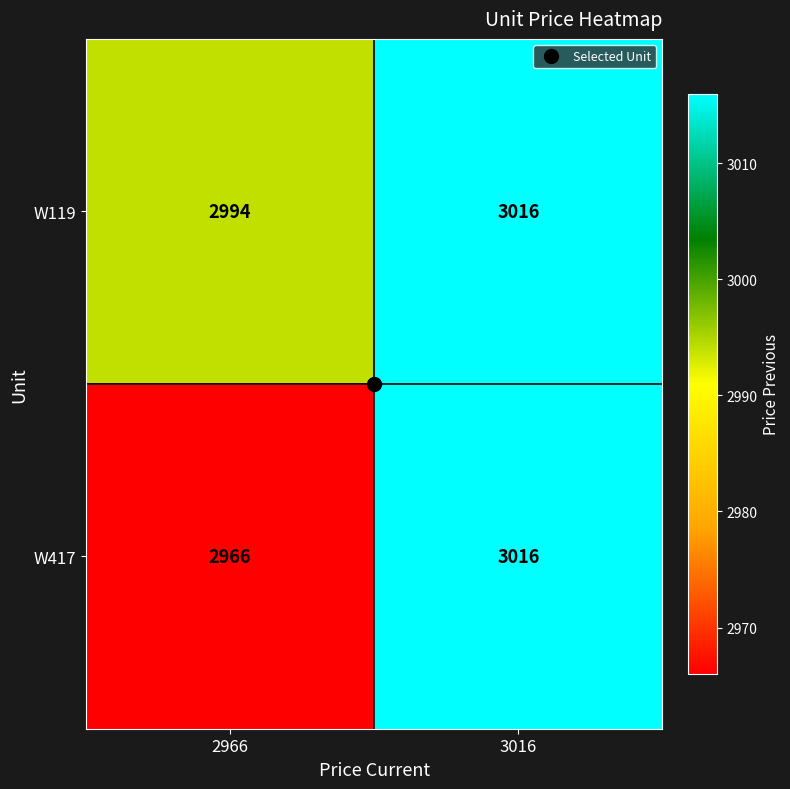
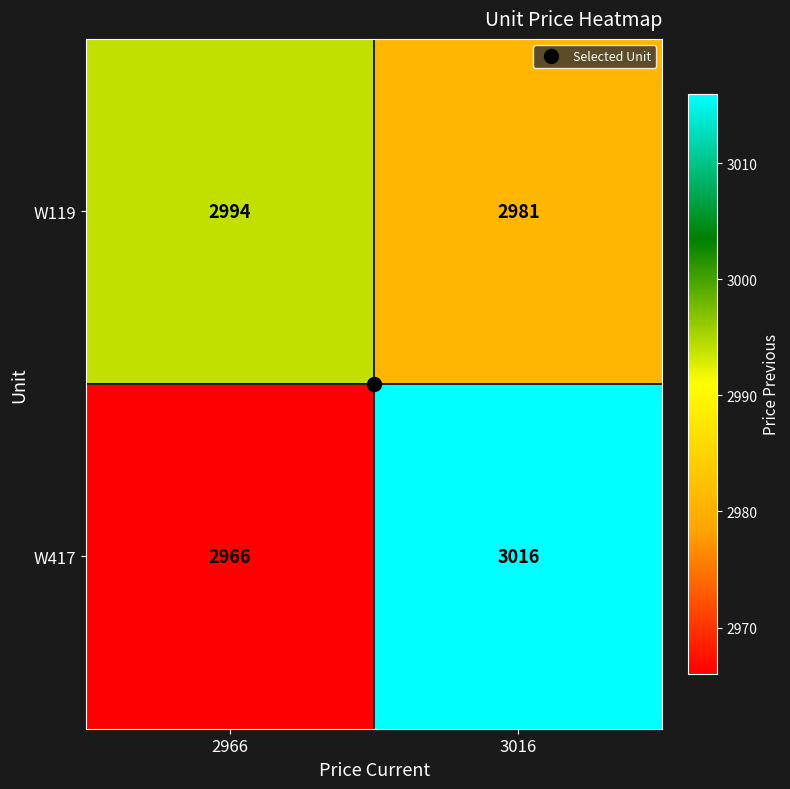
W119, 3016: 3016 -> 2981
